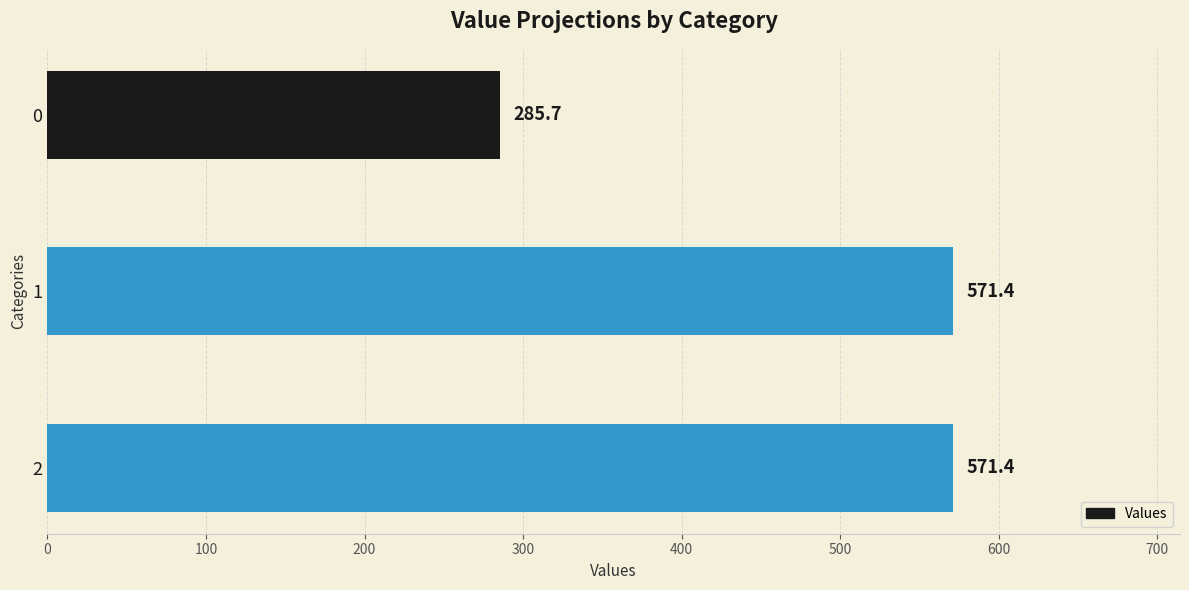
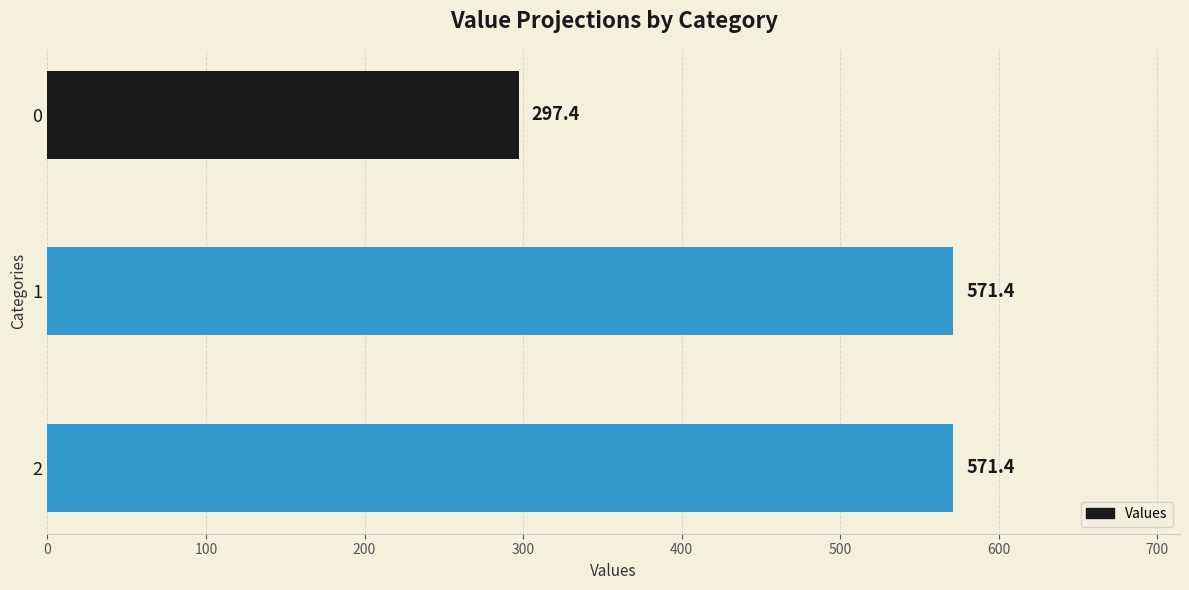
0: 285.7 -> 297.4
